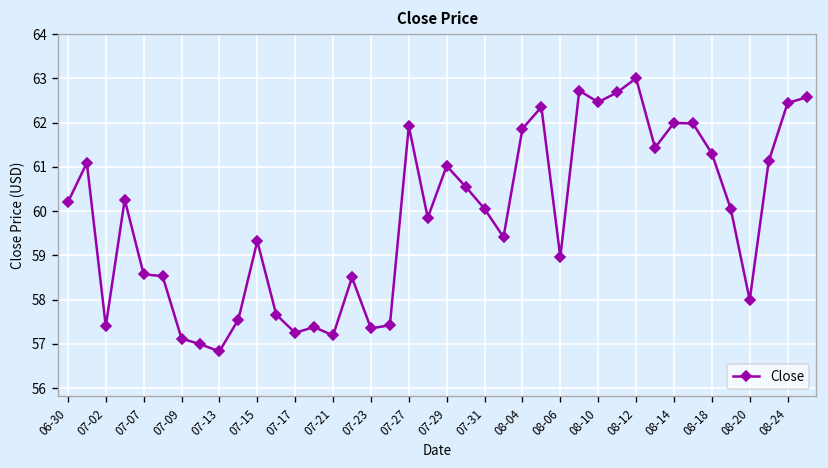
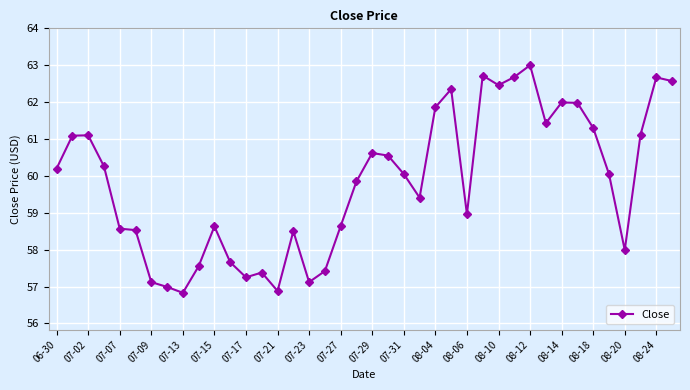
07-02: 57.4 -> 61.1
07-15: 59.3 -> 58.6
07-21: 57.2 -> 56.9
07-23: 57.4 -> 57.1
07-27: 61.9 -> 58.6
07-29: 61.0 -> 60.6
08-24: 62.4 -> 62.7
